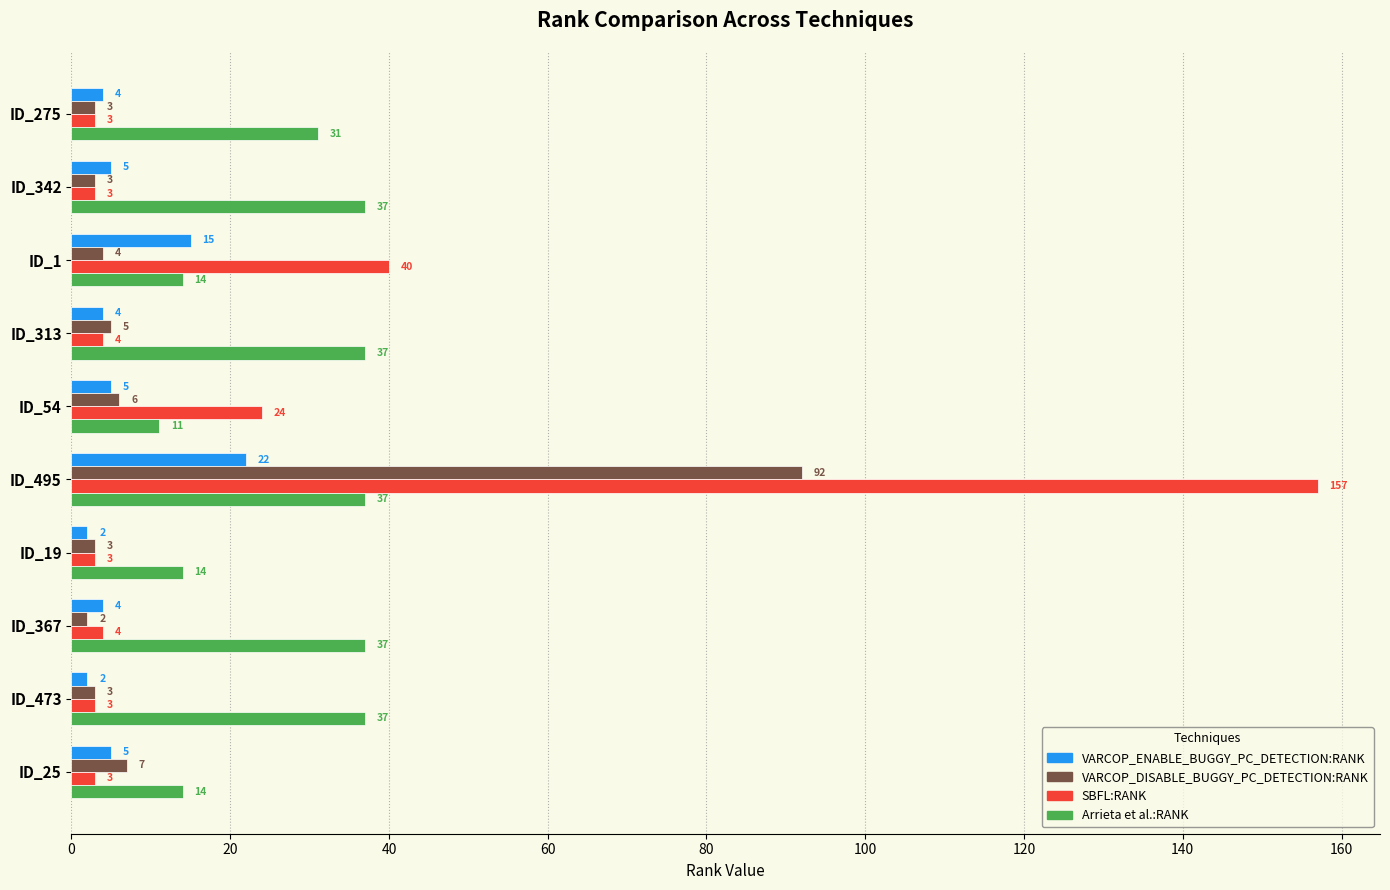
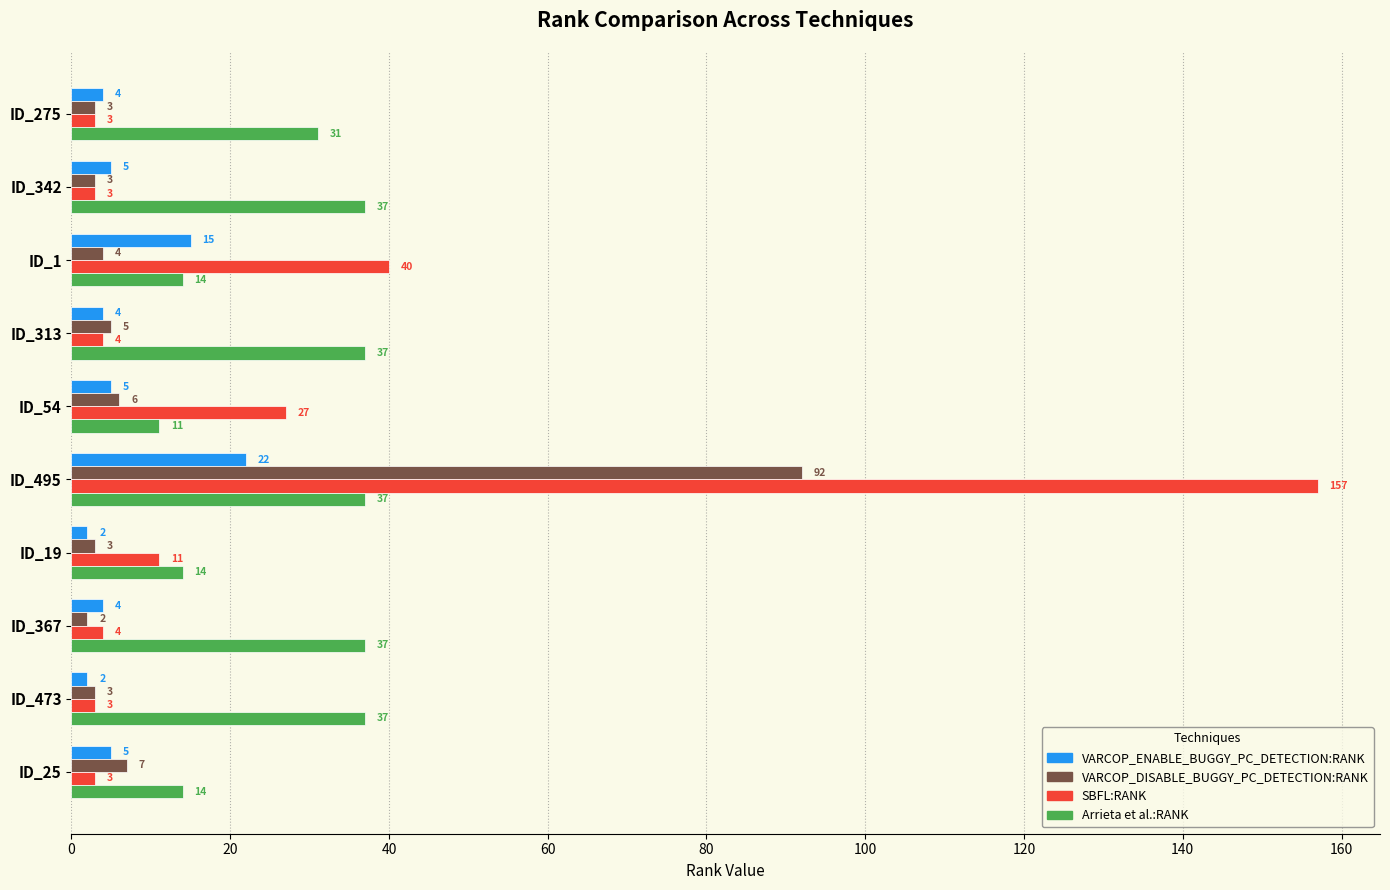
SBFL:RANK, ID_54: 24 -> 27
SBFL:RANK, ID_19: 3 -> 11
